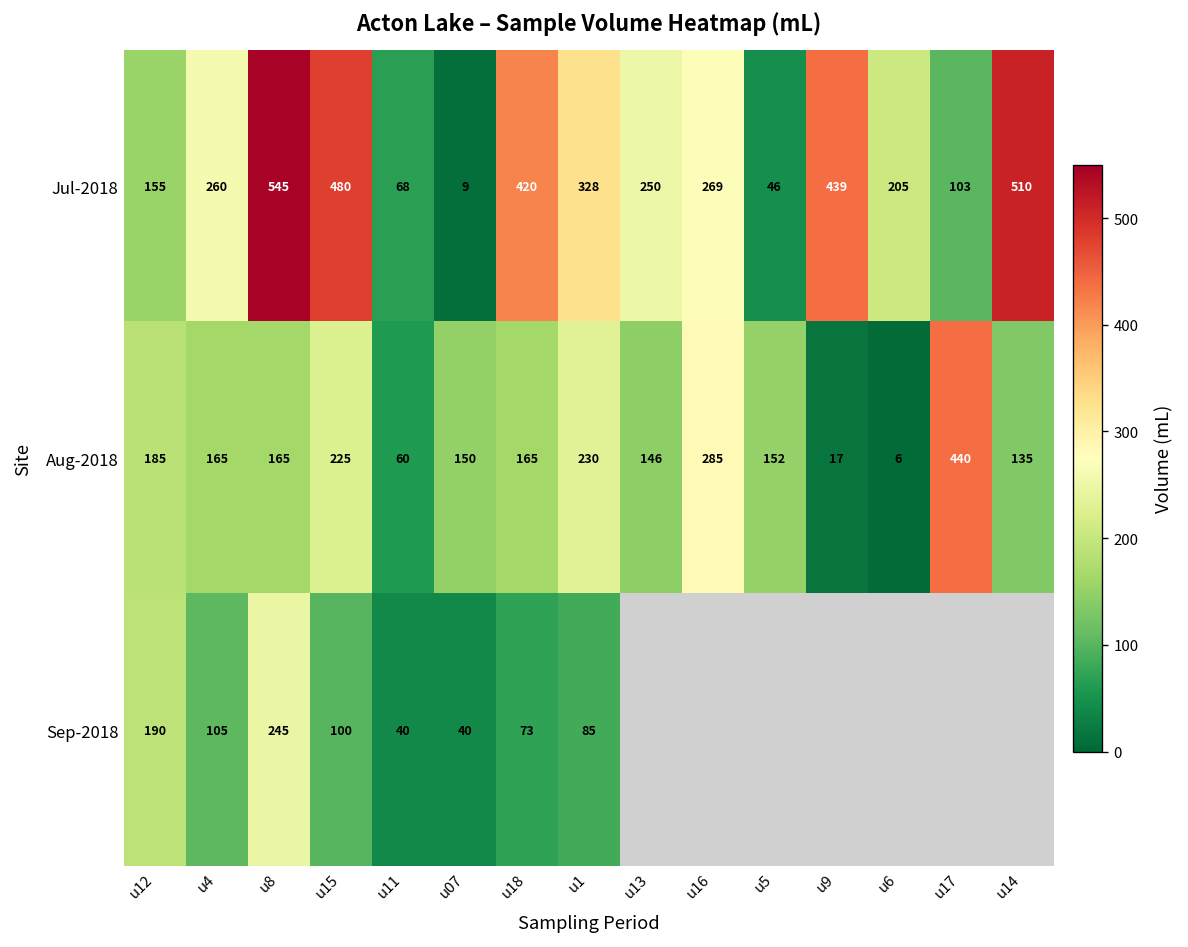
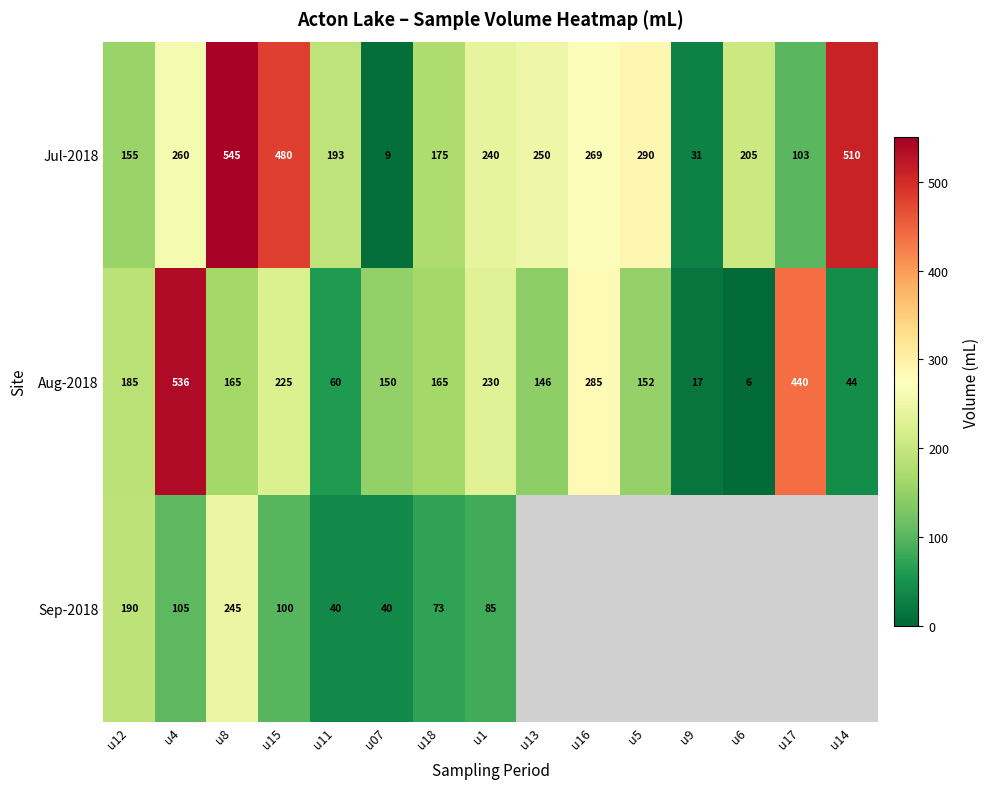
Jul-2018, u11: 68 -> 193
Jul-2018, u18: 420 -> 175
Jul-2018, u1: 328 -> 240
Jul-2018, u5: 46 -> 290
Jul-2018, u9: 439 -> 31
Aug-2018, u4: 165 -> 536
Aug-2018, u14: 135 -> 44
